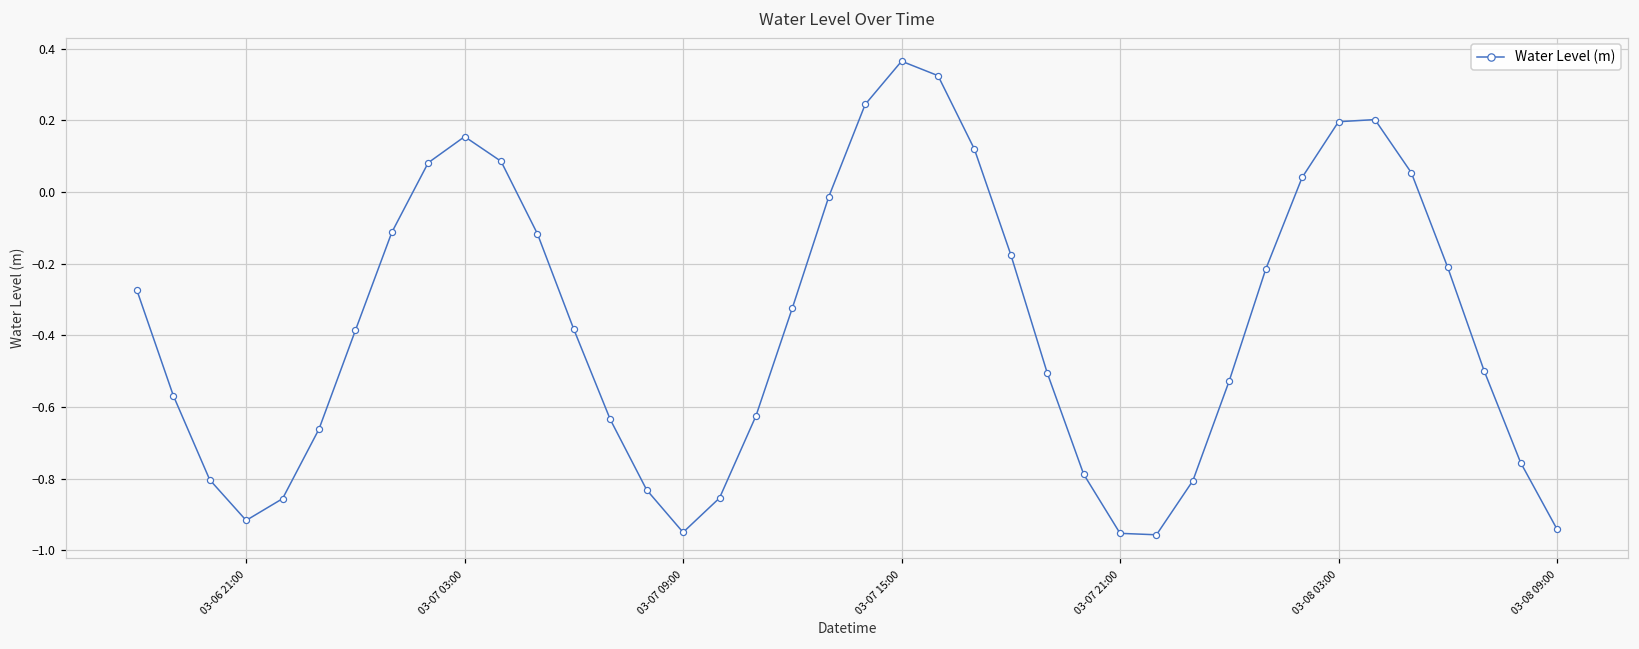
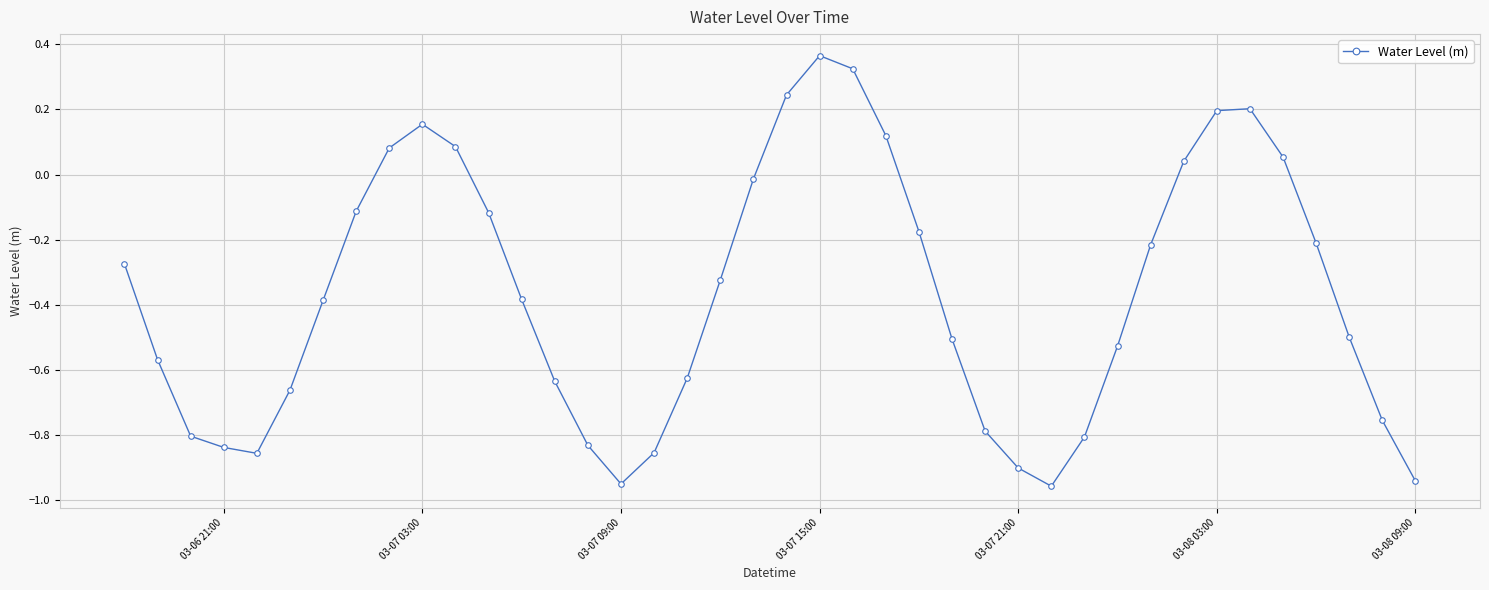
03-06 21:00: -0.92 -> -0.84
03-07 21:00: -0.95 -> -0.90
